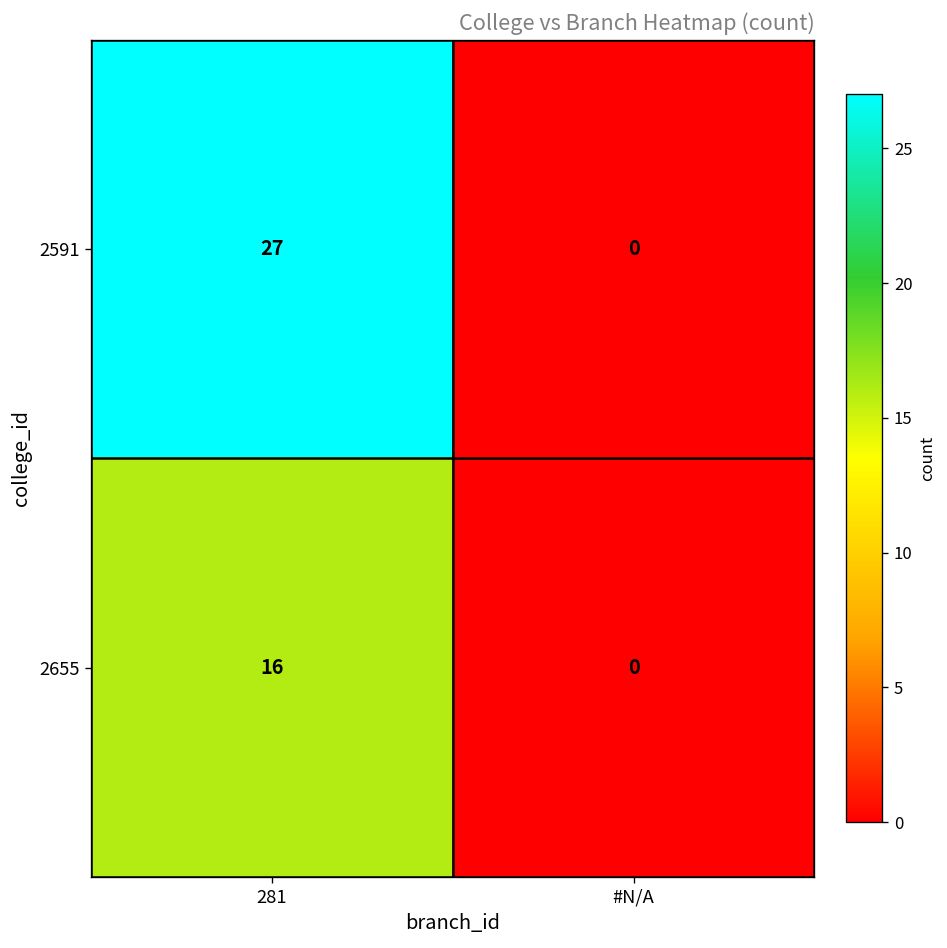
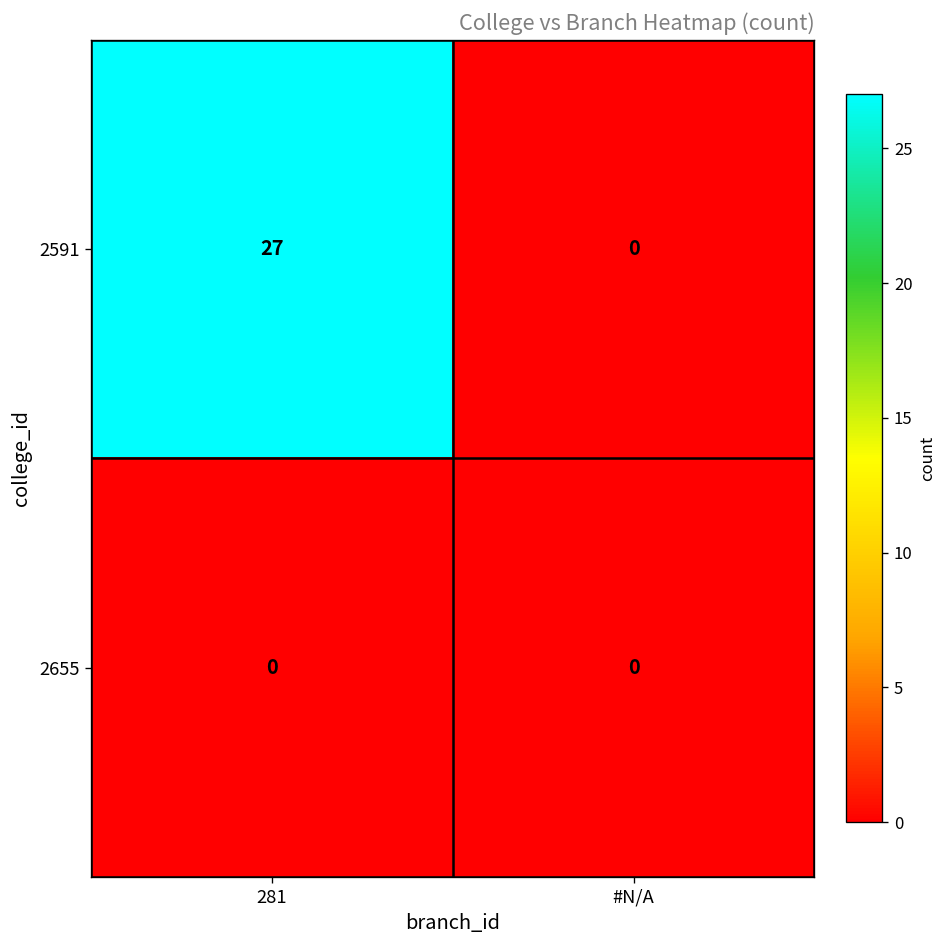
2655, 281: 16 -> 0
